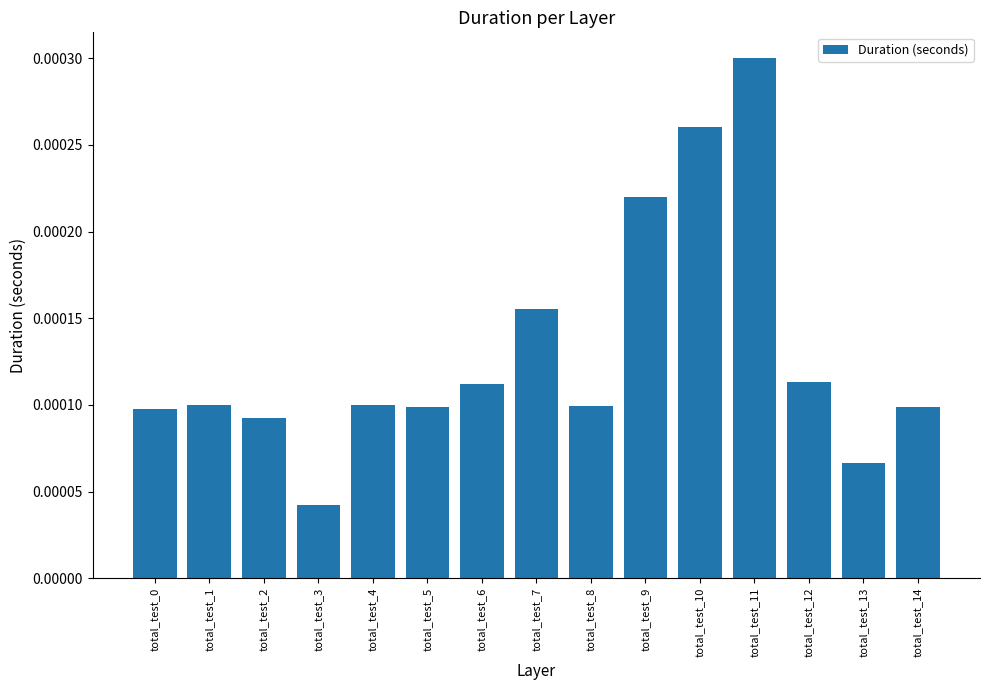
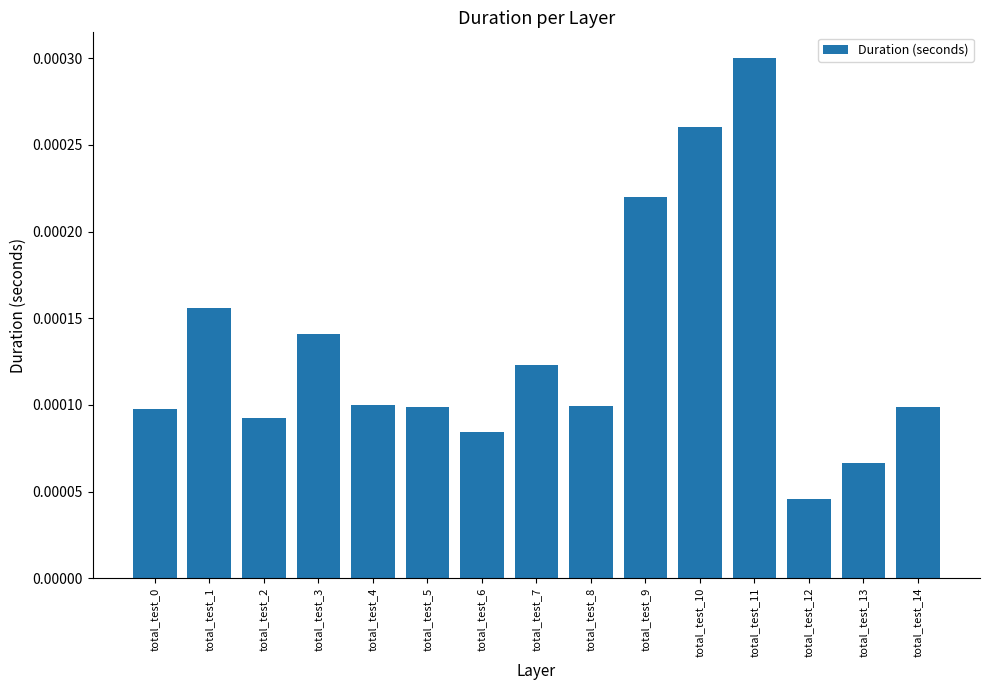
total_test_1: 0.000100 -> 0.000156
total_test_3: 0.000042 -> 0.000141
total_test_6: 0.000112 -> 0.000085
total_test_7: 0.000156 -> 0.000123
total_test_12: 0.000113 -> 0.000046
